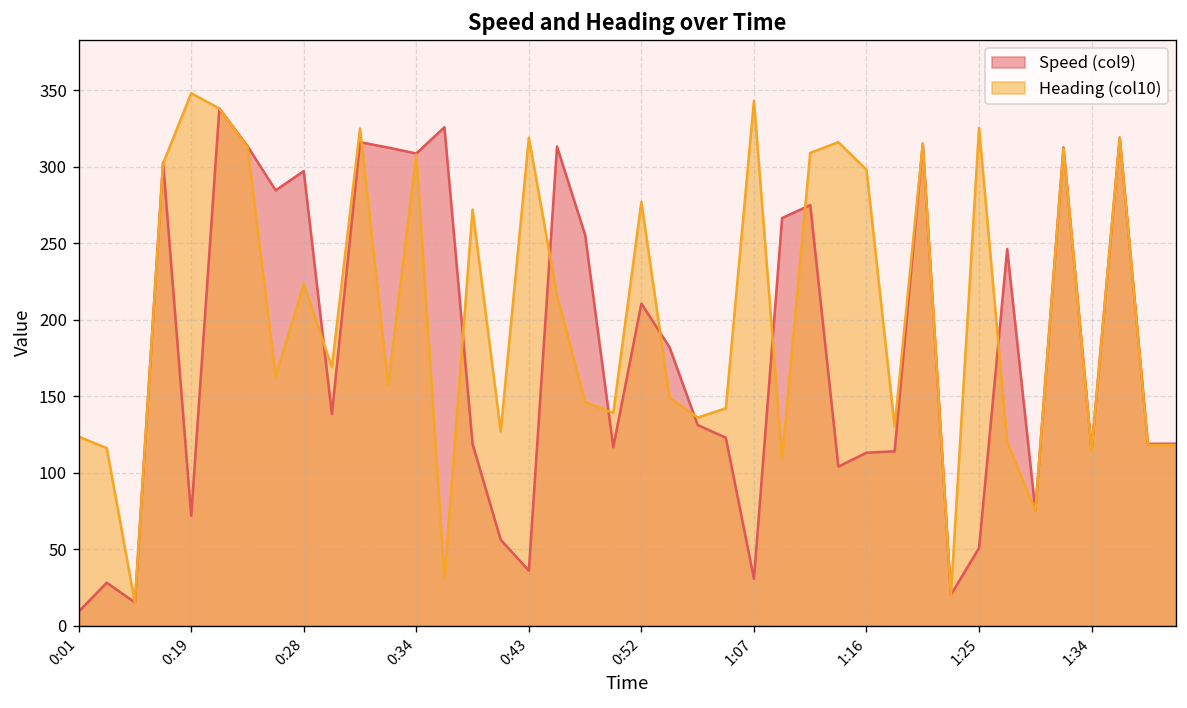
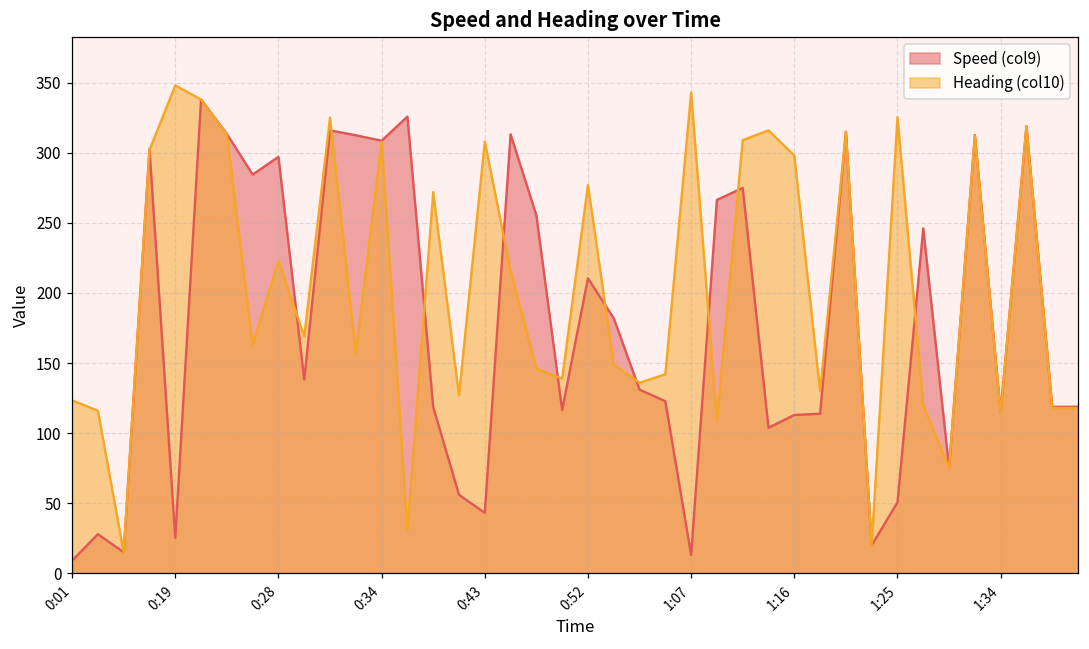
Speed (col9), 0:19: 72 -> 25
Speed (col9), 0:43: 36 -> 43
Heading (col10), 0:43: 319 -> 308
Speed (col9), 1:07: 31 -> 13
